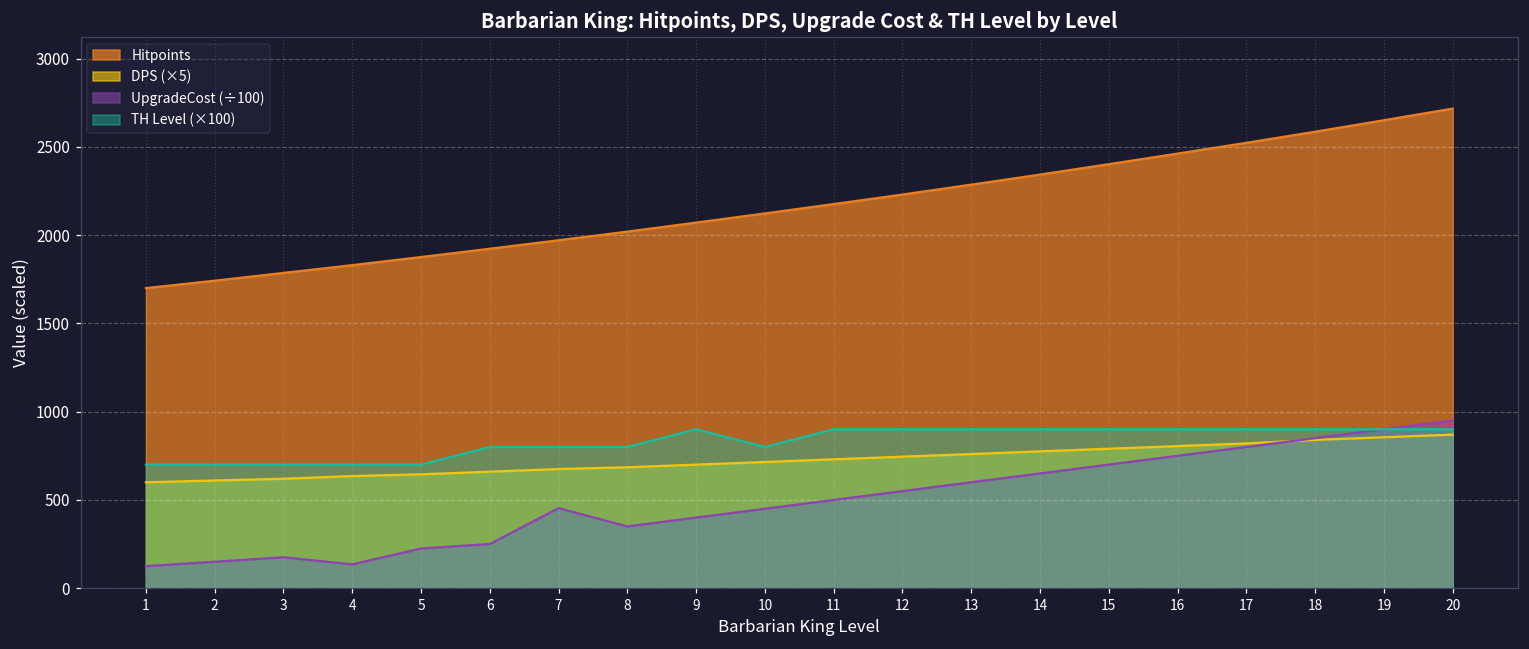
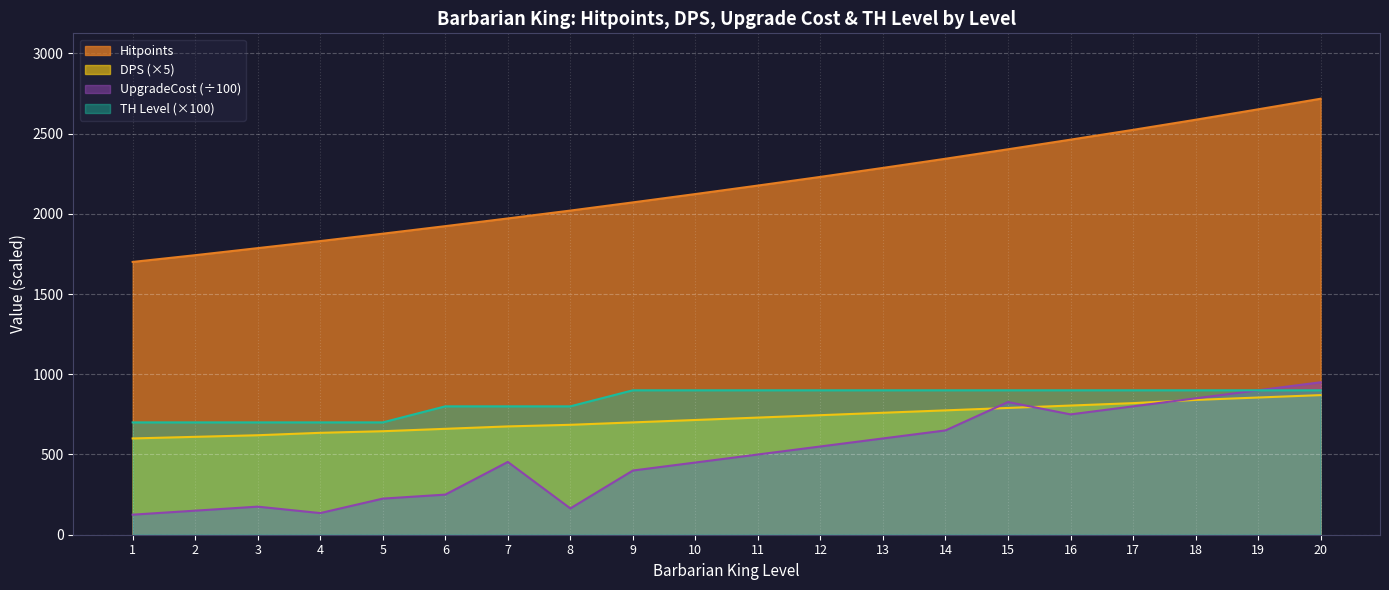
UpgradeCost (÷100), 8: 350 -> 160
TH Level (×100), 10: 800 -> 900
UpgradeCost (÷100), 15: 700 -> 830
